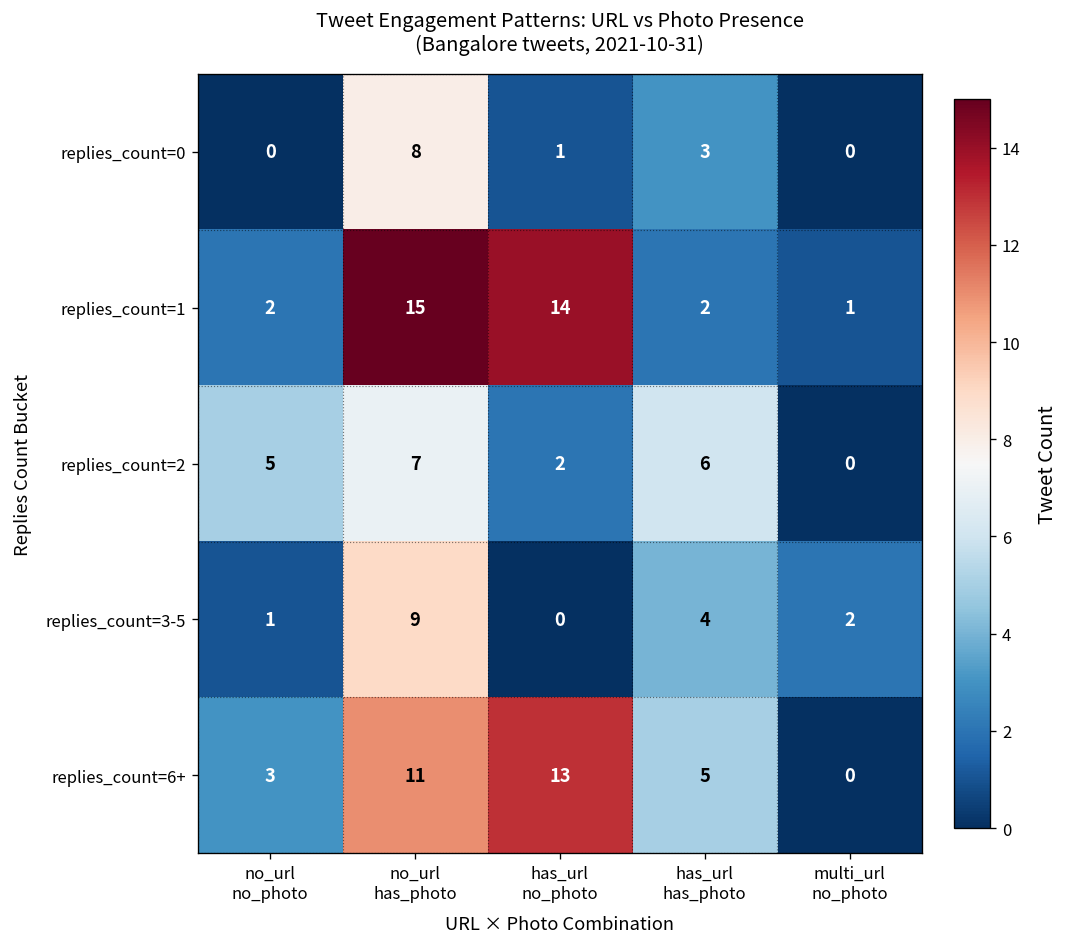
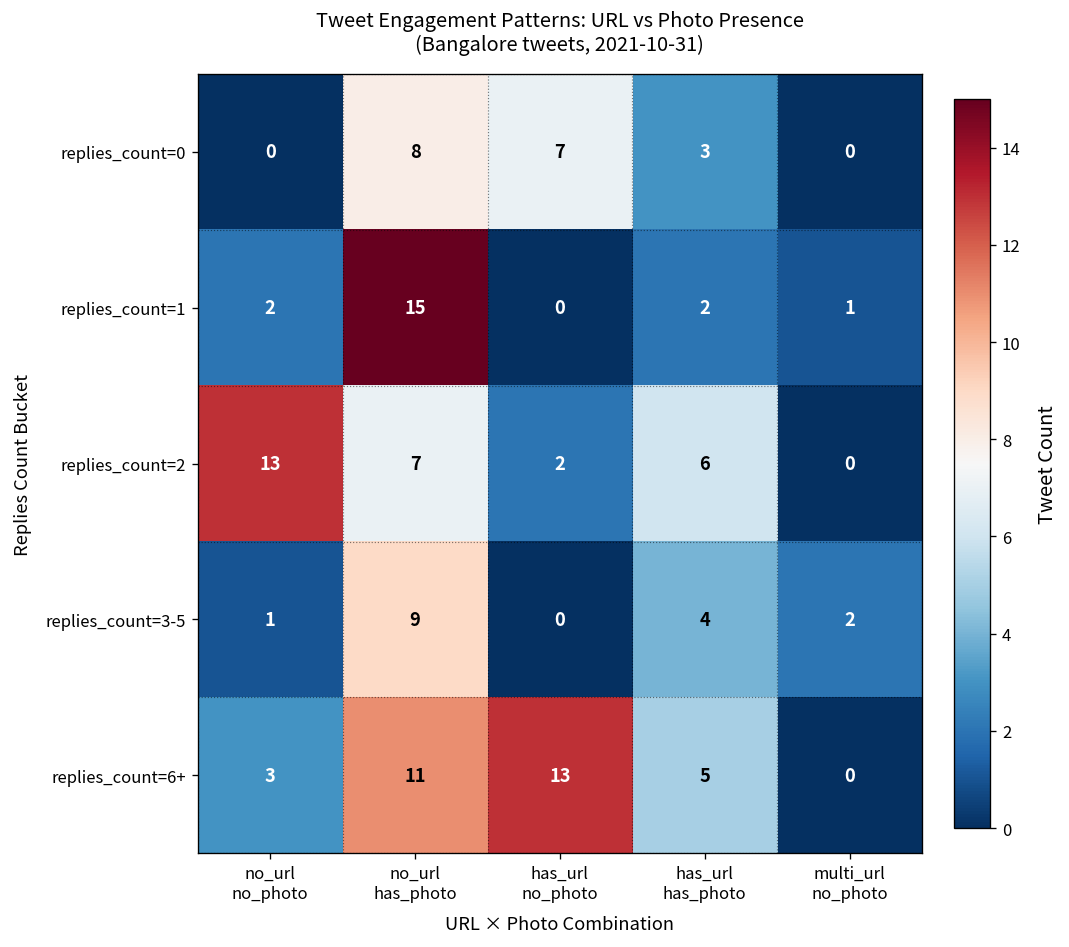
replies_count=0, has_url no_photo: 1 -> 7
replies_count=1, has_url no_photo: 14 -> 0
replies_count=2, no_url no_photo: 5 -> 13
